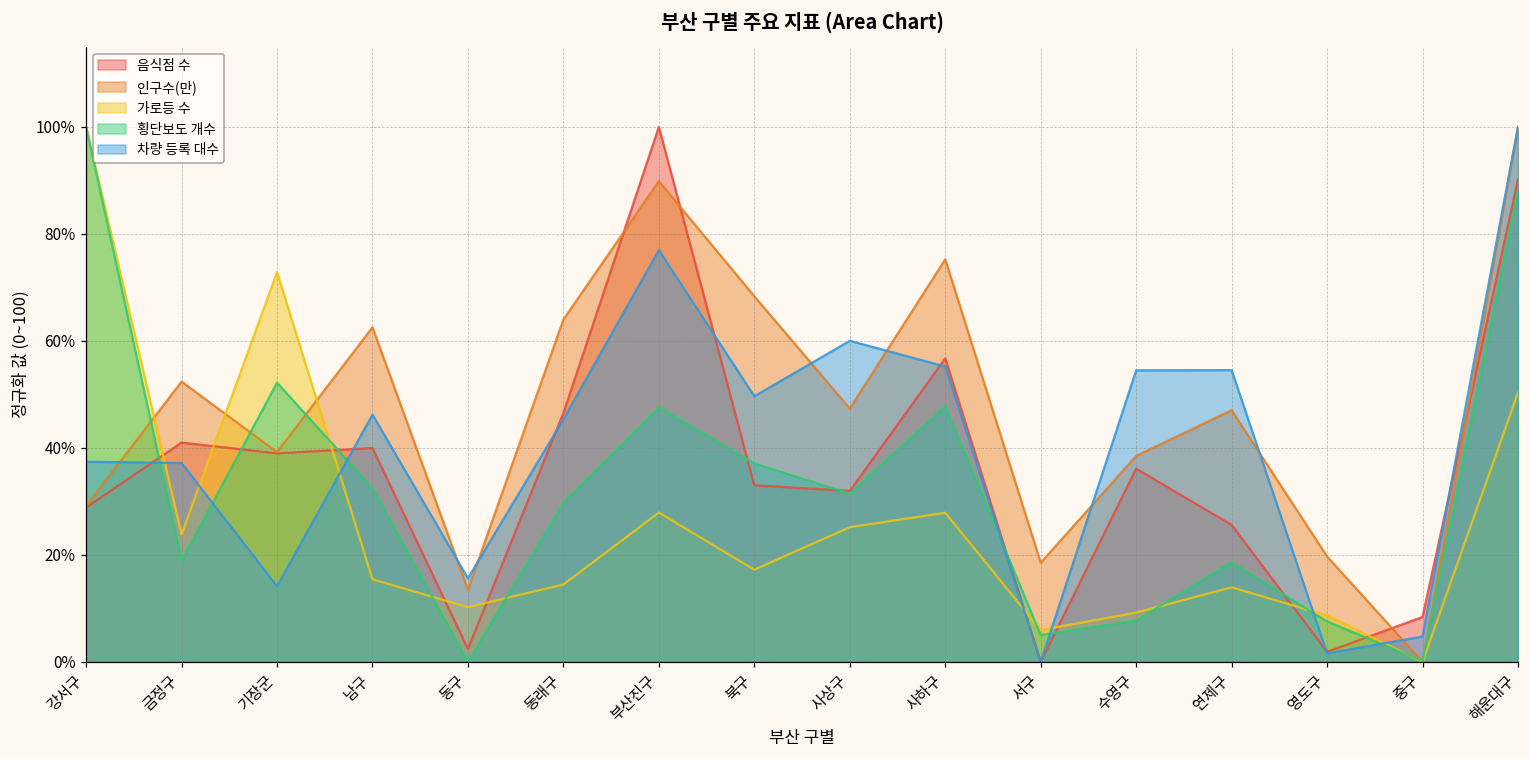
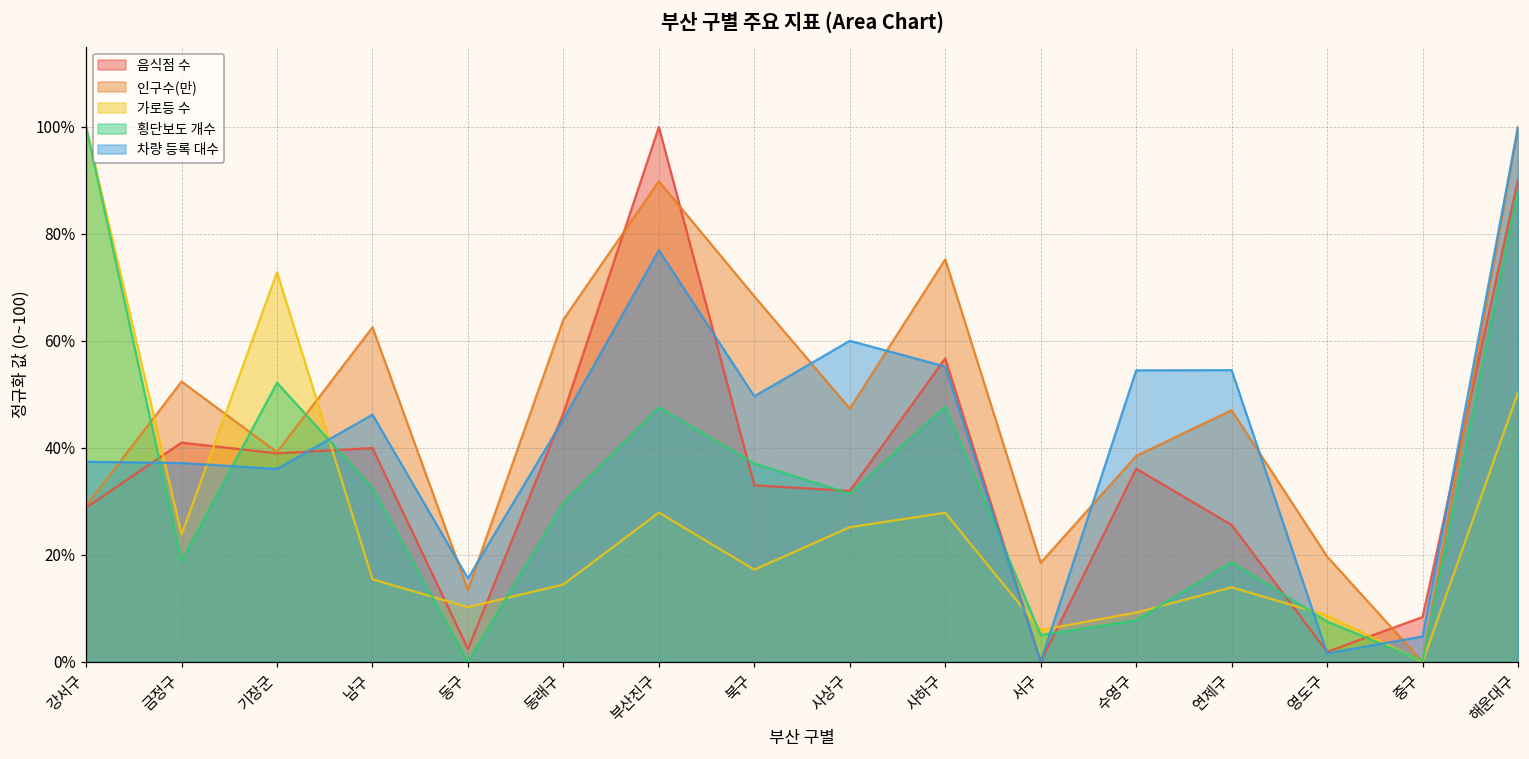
차량 등록 대수, 기장군: 14% -> 36%
